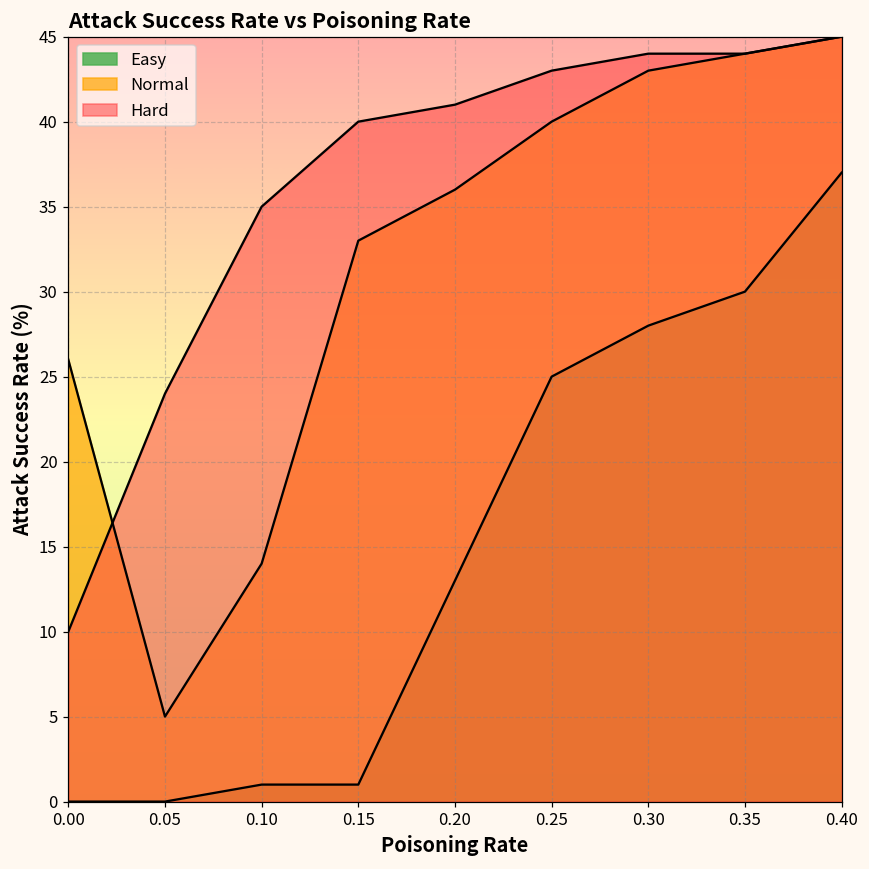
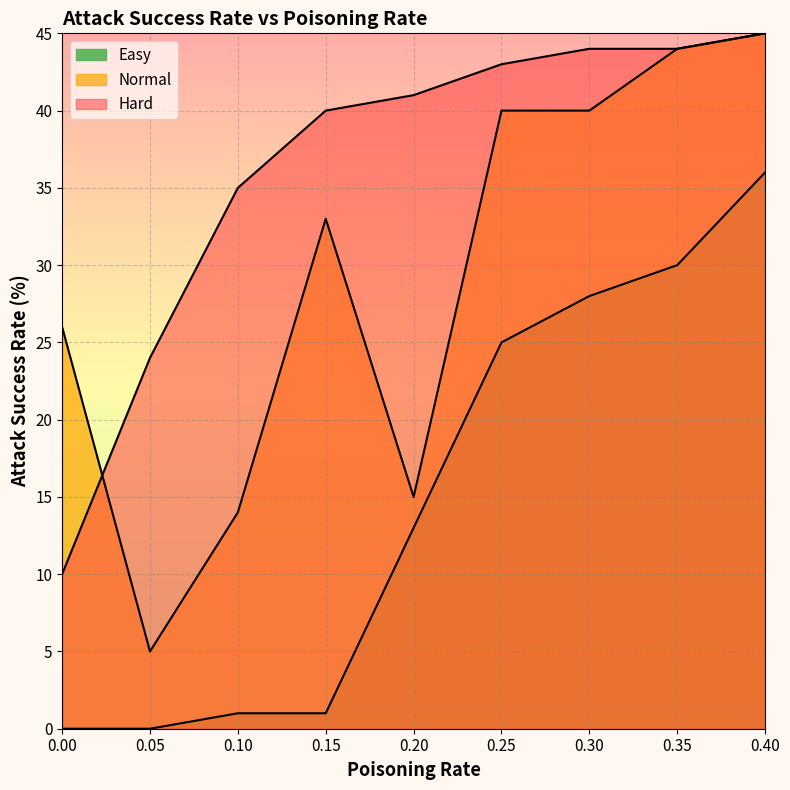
Normal, 0.20: 36 -> 15
Normal, 0.30: 43 -> 40
Easy, 0.40: 37 -> 36
